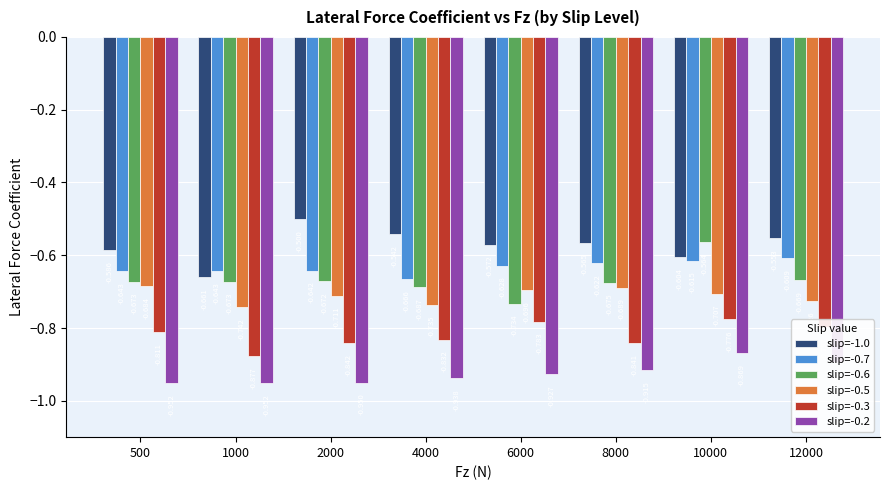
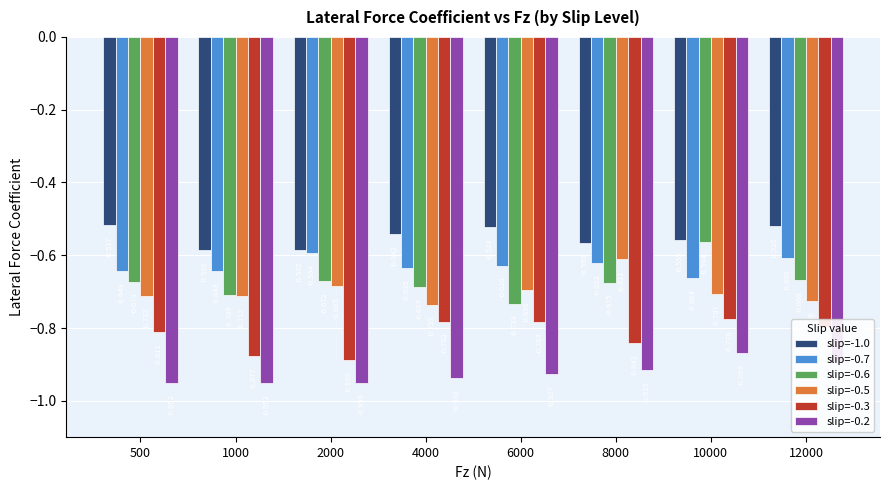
slip=-1.0, 500: -0.59 -> -0.52
slip=-0.5, 500: -0.68 -> -0.71
slip=-1.0, 1000: -0.66 -> -0.59
slip=-0.6, 1000: -0.67 -> -0.71
slip=-0.5, 1000: -0.74 -> -0.71
slip=-1.0, 2000: -0.50 -> -0.59
slip=-0.7, 2000: -0.64 -> -0.59
slip=-0.5, 2000: -0.71 -> -0.68
slip=-0.3, 2000: -0.84 -> -0.89
slip=-0.7, 4000: -0.67 -> -0.64
slip=-0.3, 4000: -0.83 -> -0.78
slip=-1.0, 6000: -0.57 -> -0.52
slip=-0.5, 8000: -0.69 -> -0.61
slip=-1.0, 10000: -0.60 -> -0.56
slip=-0.7, 10000: -0.62 -> -0.66
slip=-1.0, 12000: -0.55 -> -0.52
